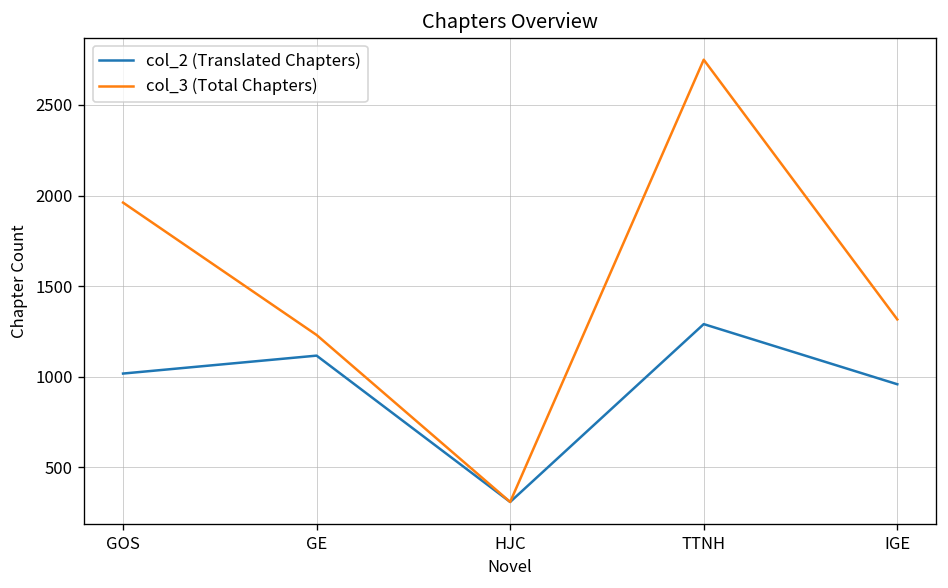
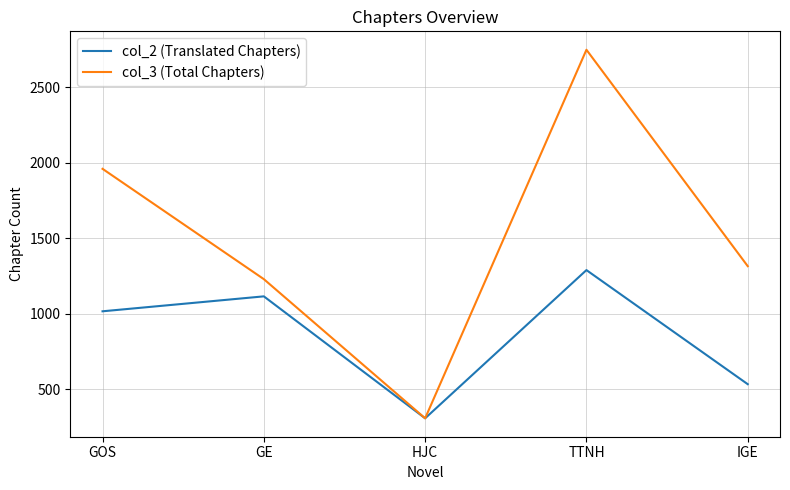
col_2 (Translated Chapters), IGE: 960 -> 530
